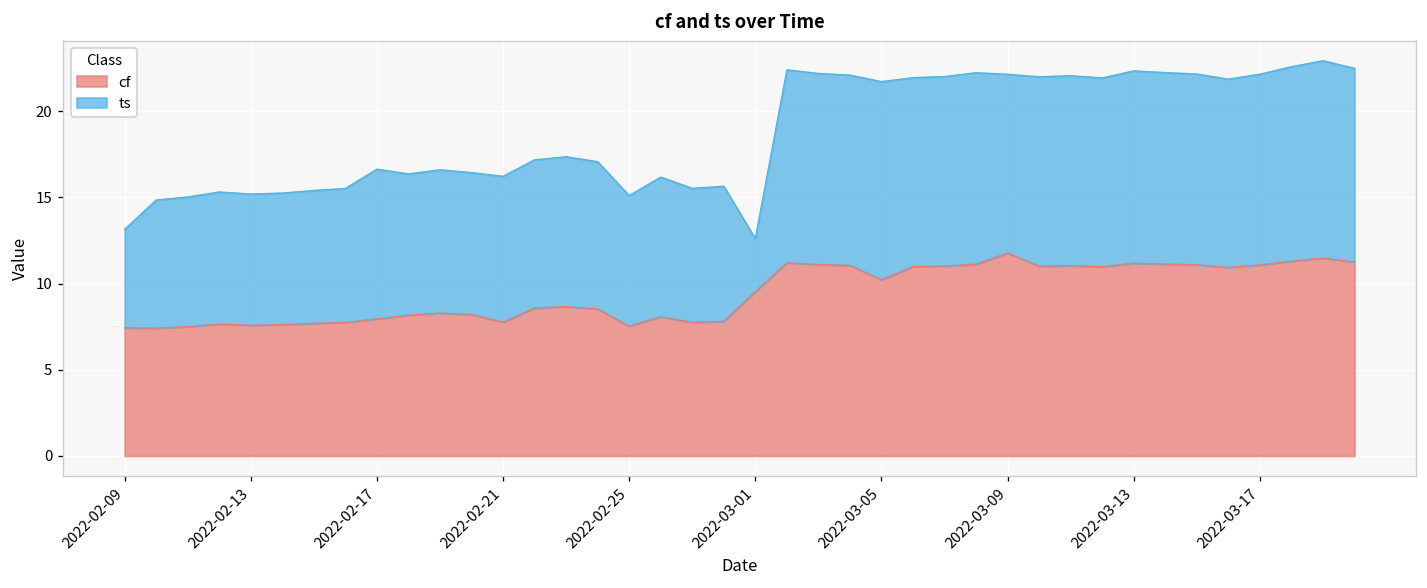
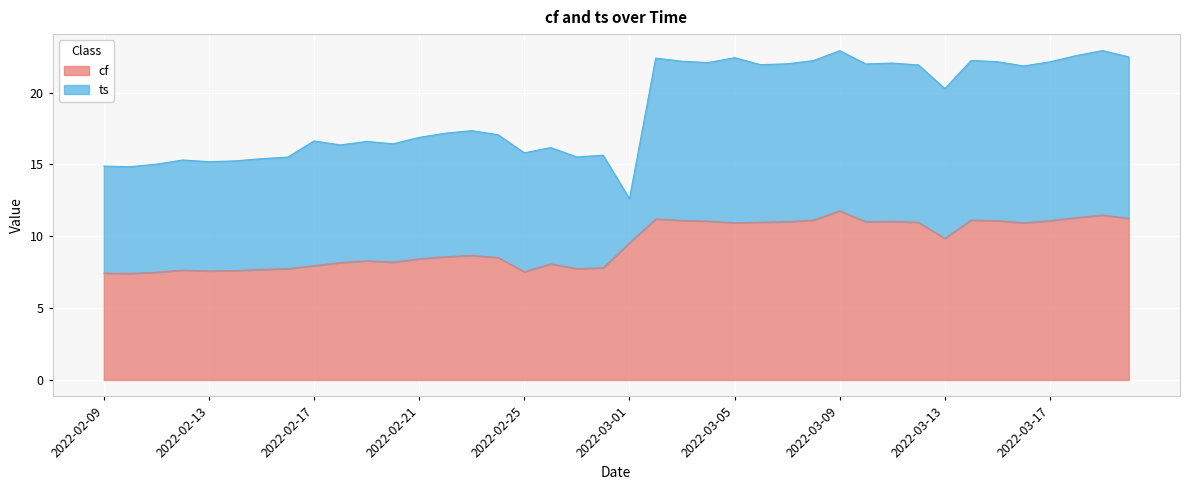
ts, 2022-02-09: 5.7 -> 7.5
cf, 2022-02-21: 7.8 -> 8.4
ts, 2022-02-25: 7.6 -> 8.3
cf, 2022-03-05: 10.2 -> 10.9
ts, 2022-03-09: 10.4 -> 11.2
cf, 2022-03-13: 11.2 -> 9.9
ts, 2022-03-13: 11.2 -> 10.4
